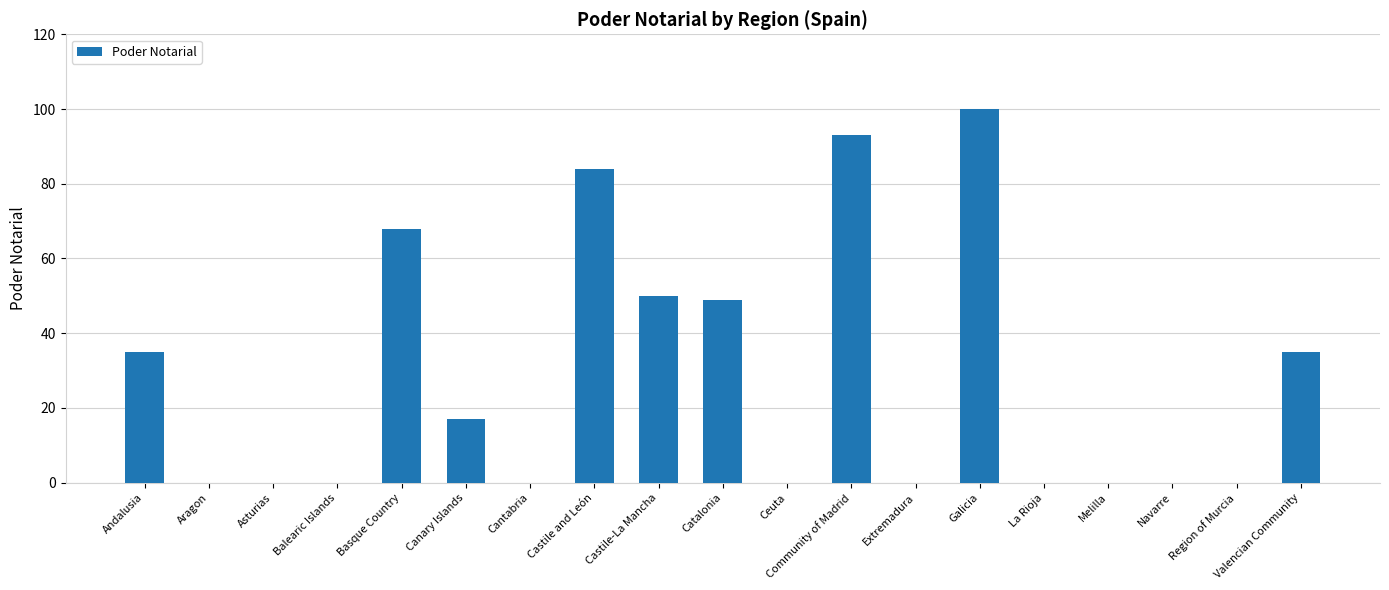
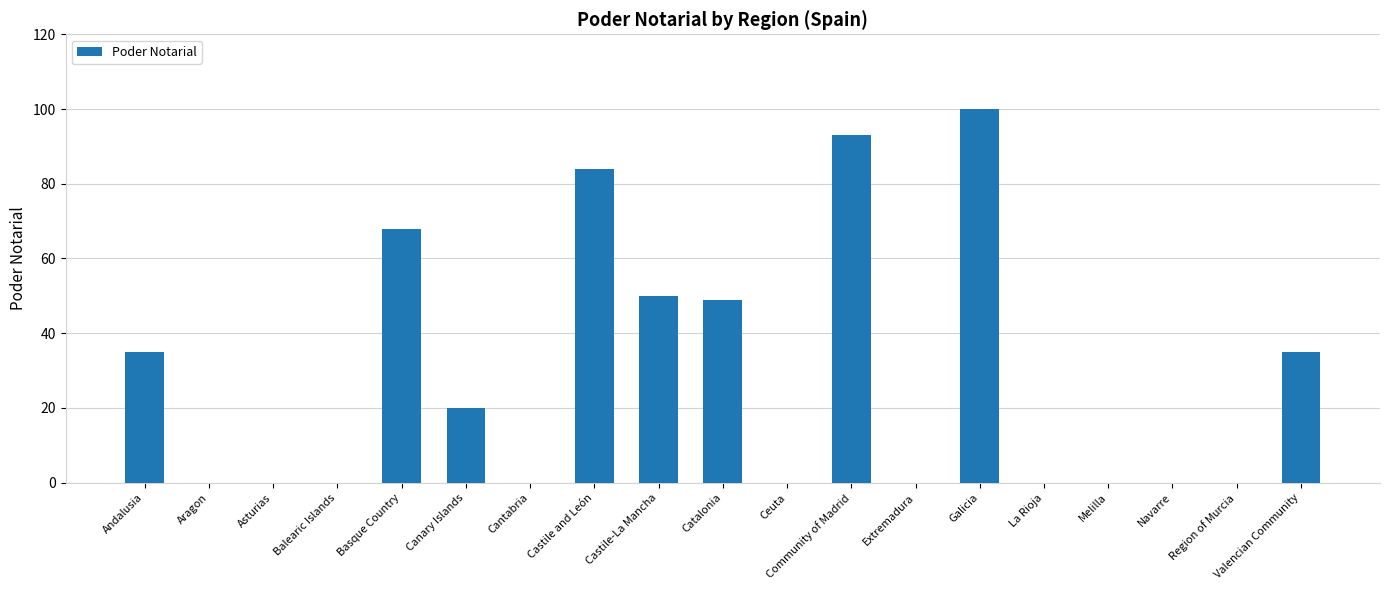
Canary Islands: 17 -> 20
